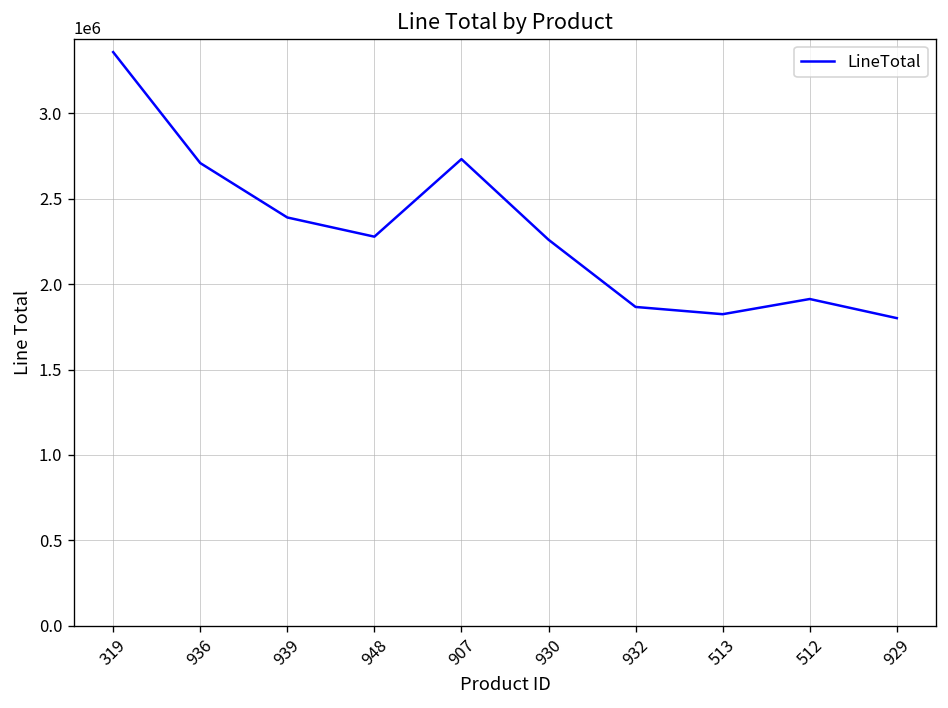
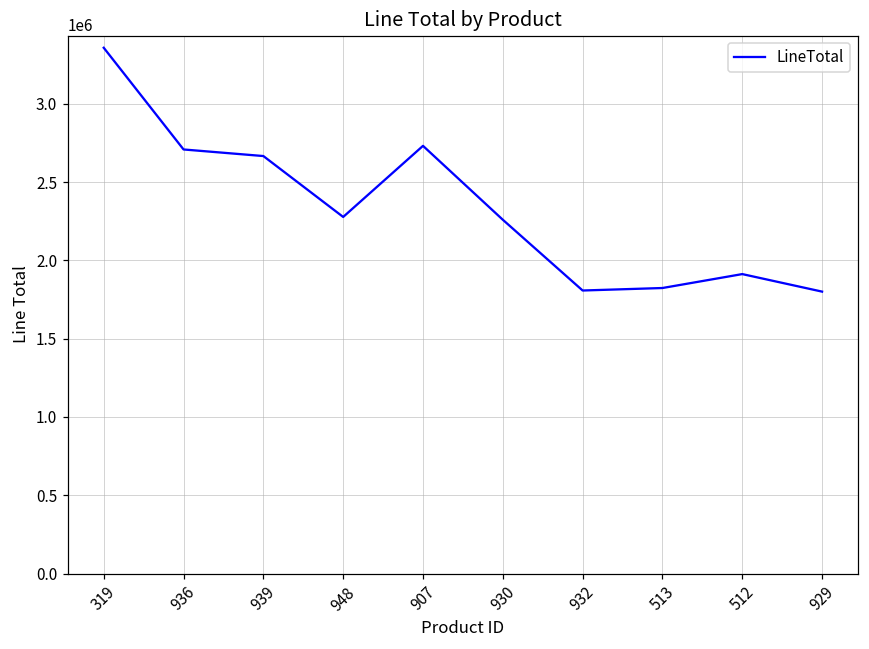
939: 2390000 -> 2670000
932: 1870000 -> 1810000
